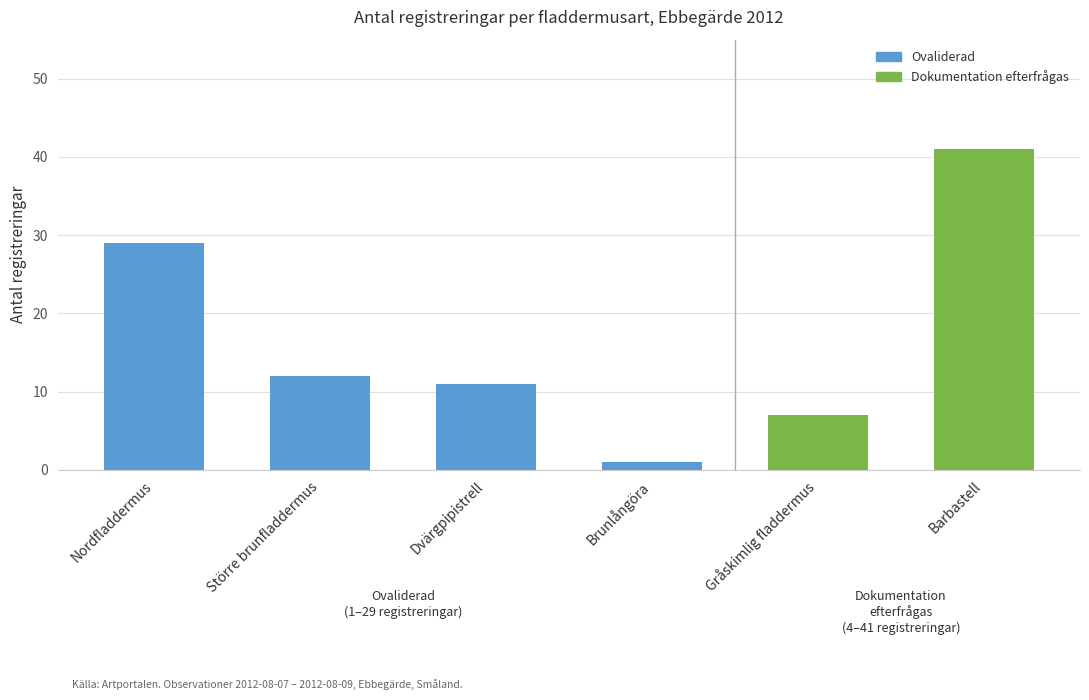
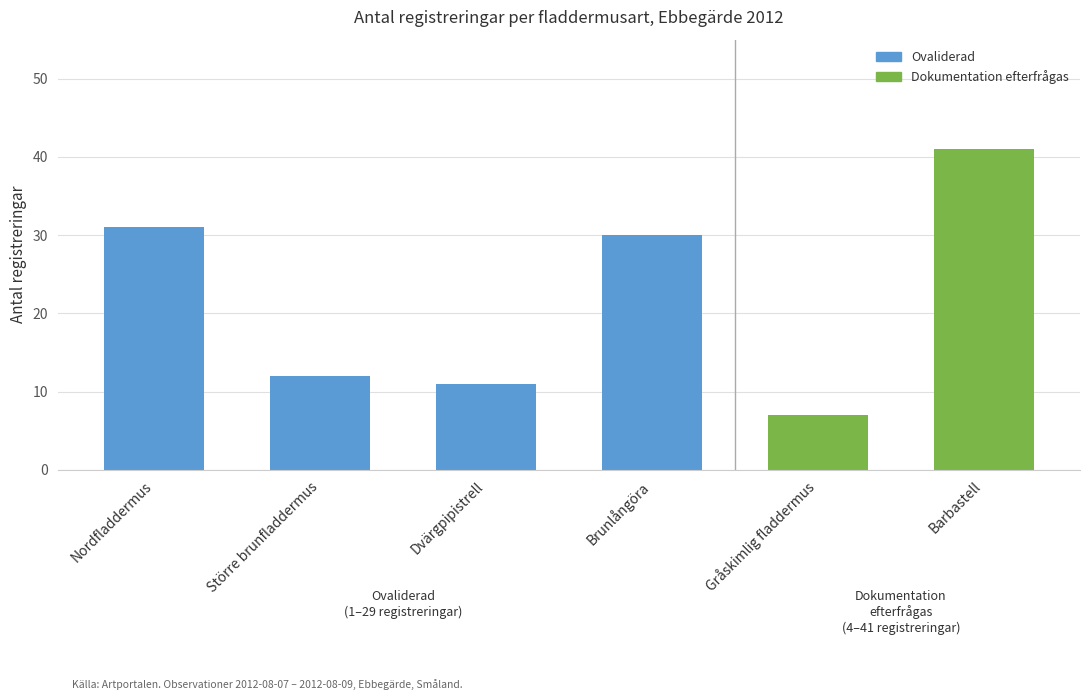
Nordfladdermus: 29 -> 31
Brunlångöra: 1 -> 30
